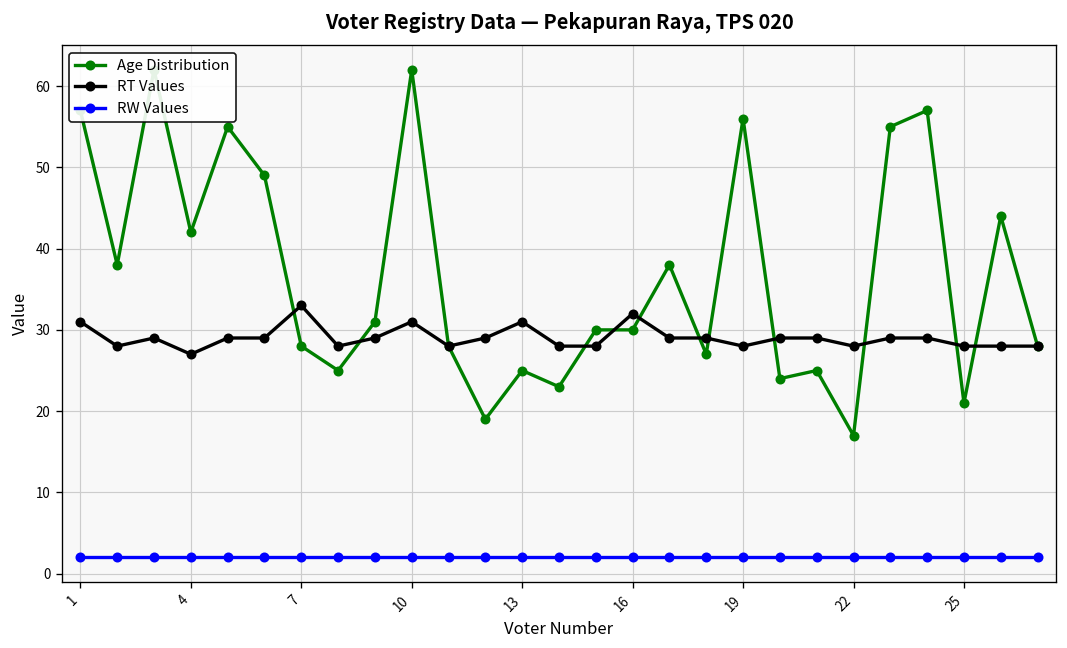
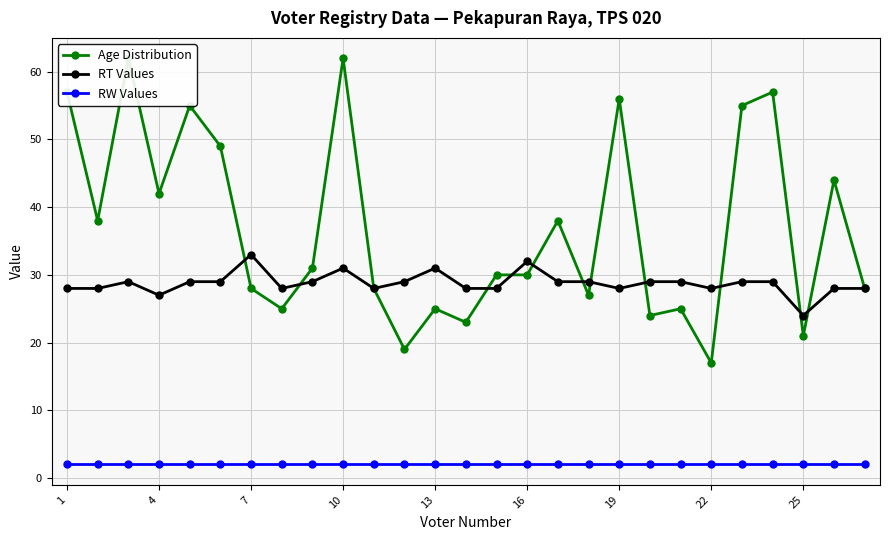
RT Values, 1: 31 -> 28
RT Values, 25: 28 -> 24
